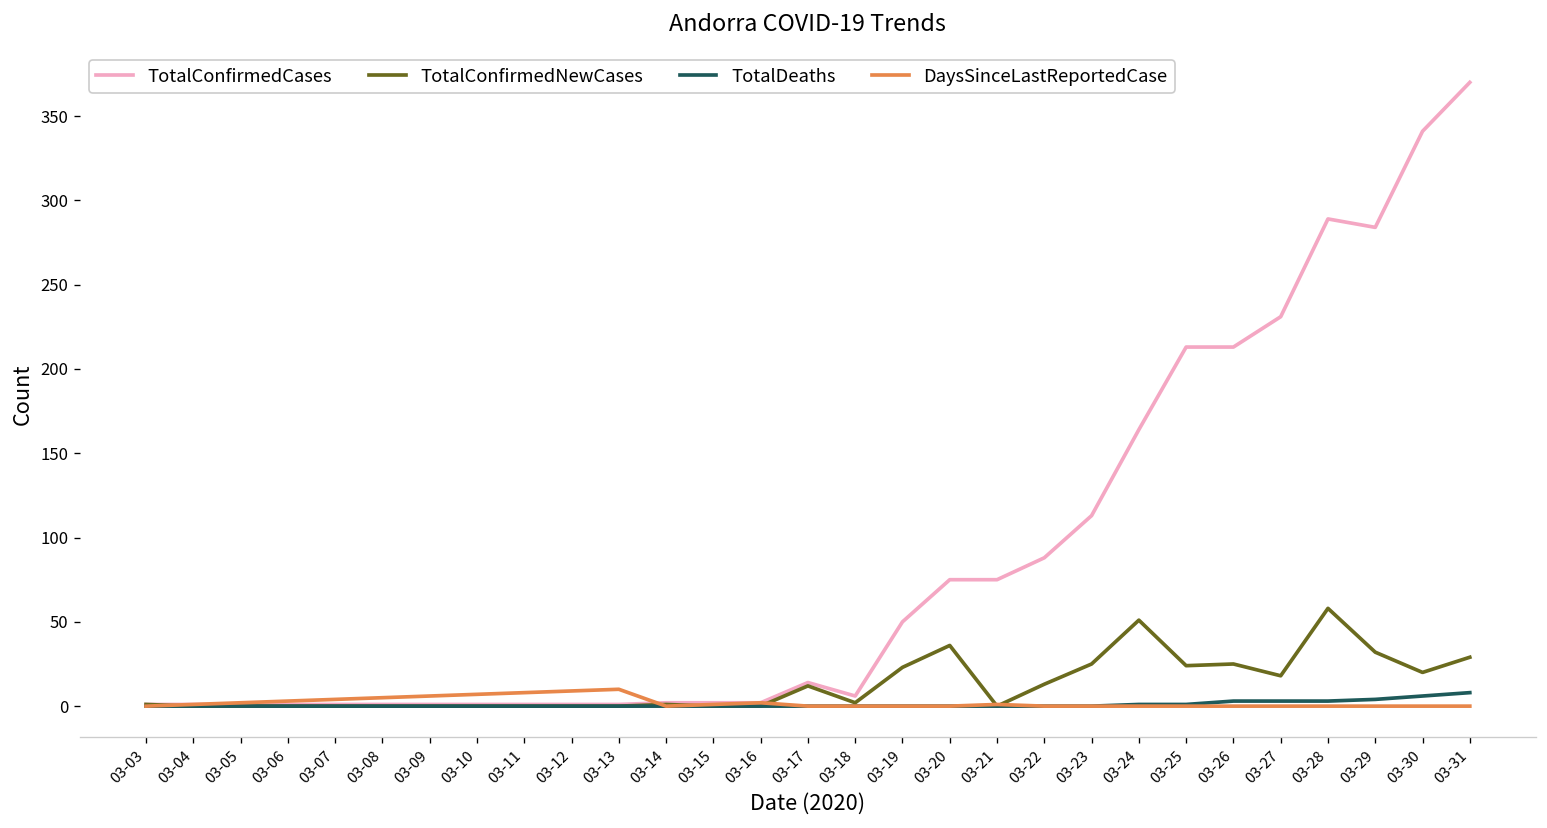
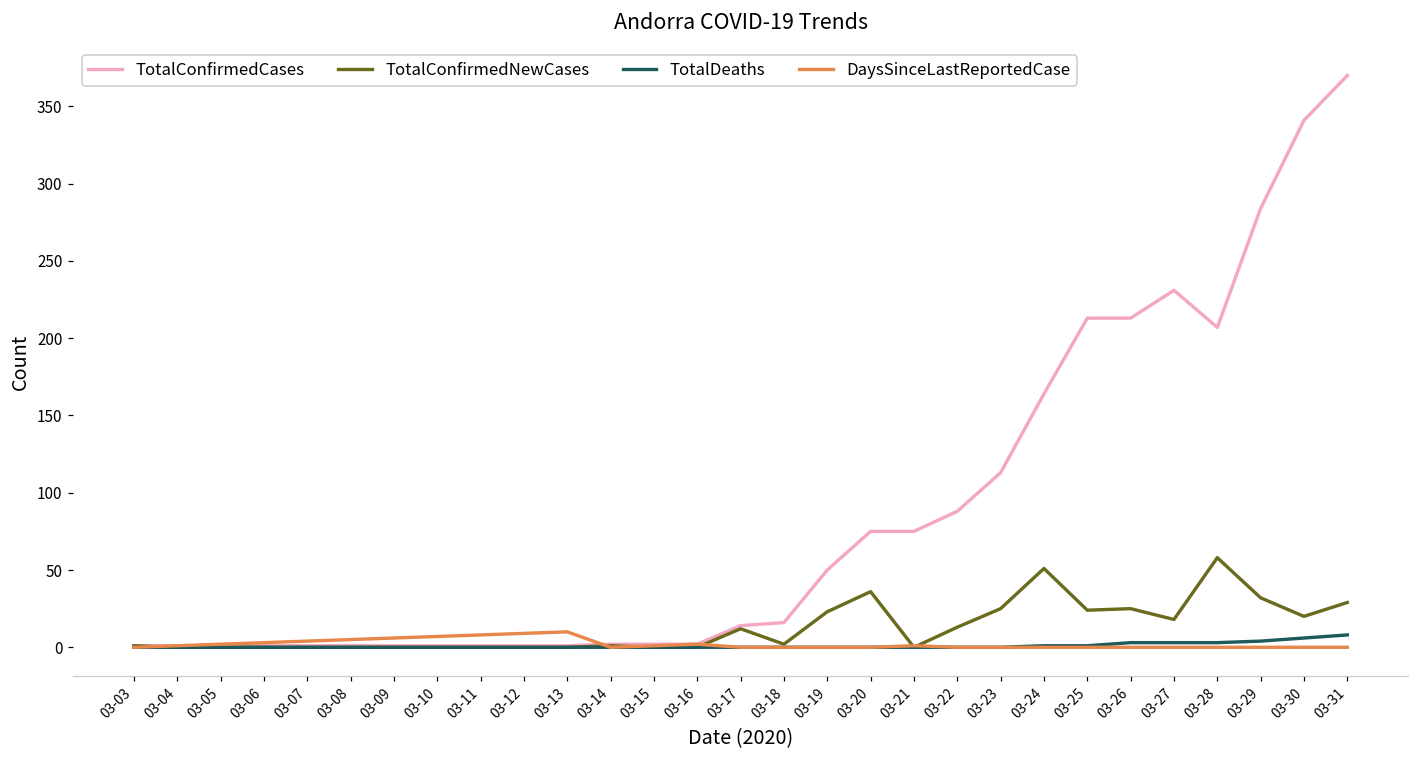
TotalConfirmedCases, 03-18: 6 -> 16
TotalConfirmedCases, 03-28: 289 -> 207
